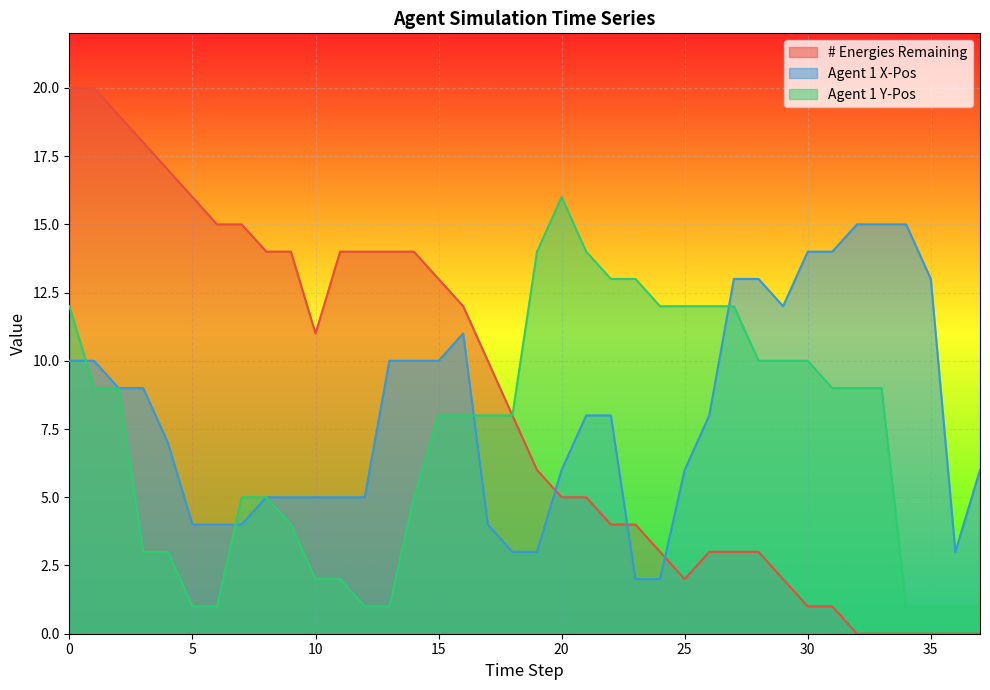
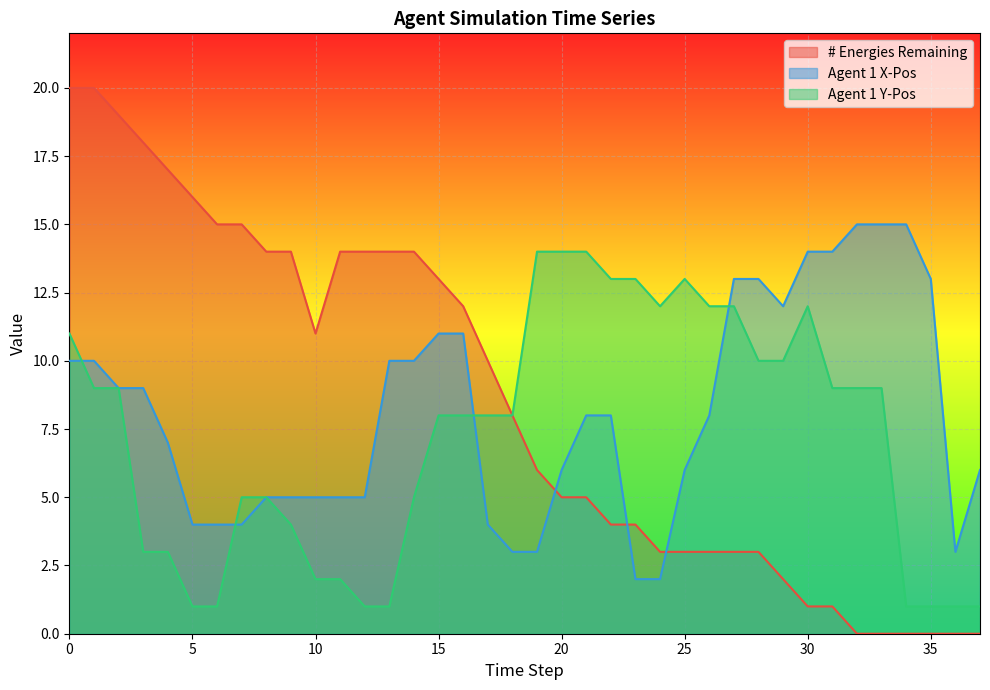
Agent 1 Y-Pos, 0: 12 -> 11
Agent 1 X-Pos, 15: 10 -> 11
Agent 1 Y-Pos, 20: 16 -> 14
# Energies Remaining, 25: 2 -> 3
Agent 1 Y-Pos, 25: 12 -> 13
Agent 1 Y-Pos, 30: 10 -> 12
